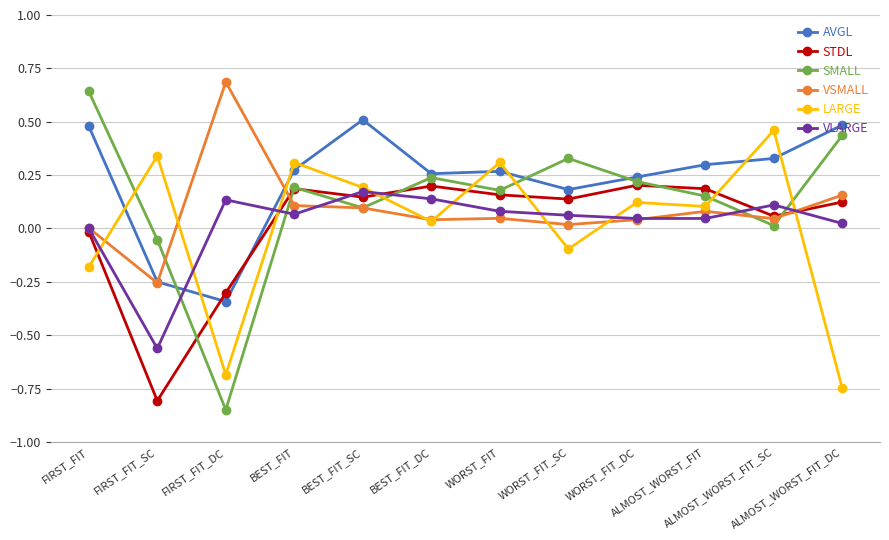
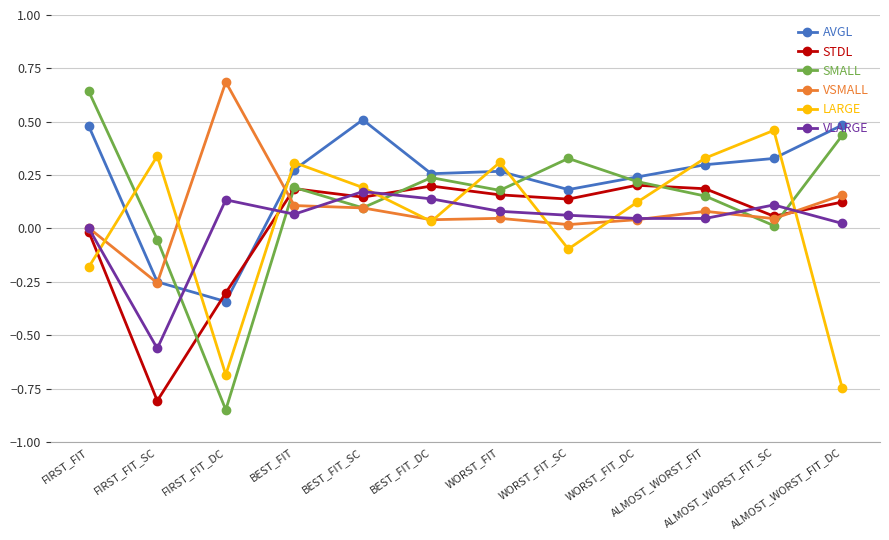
LARGE, ALMOST_WORST_FIT: 0.10 -> 0.33
